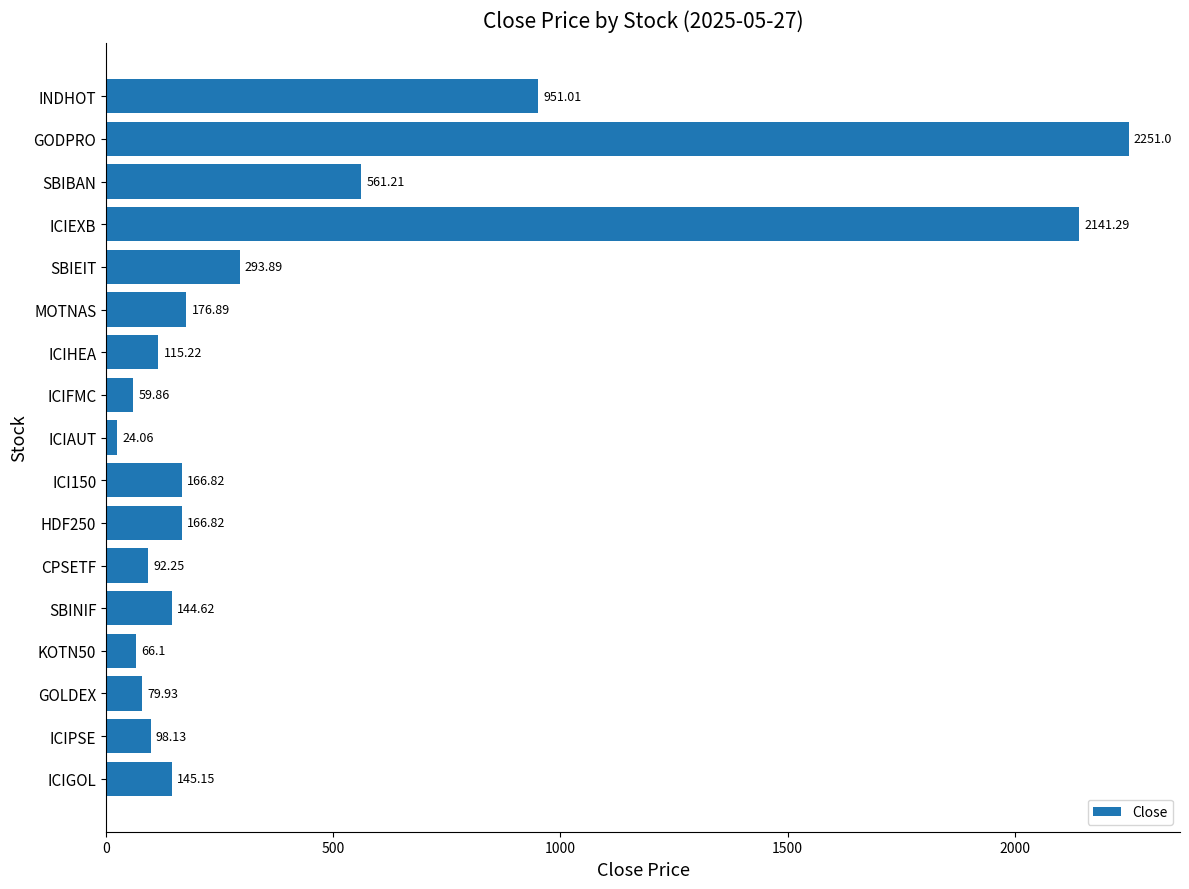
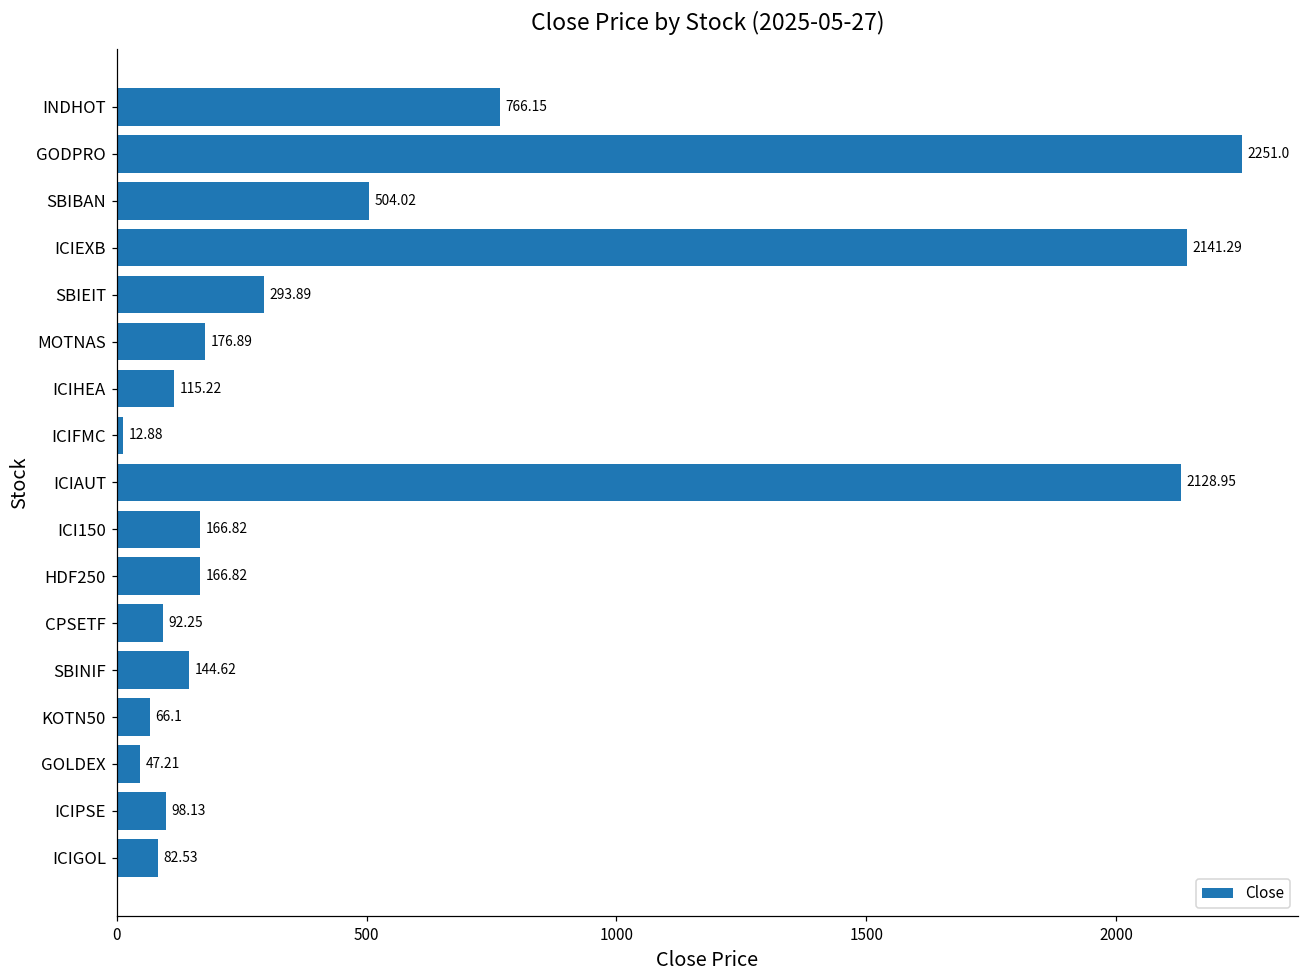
INDHOT: 951.01 -> 766.15
SBIBAN: 561.21 -> 504.02
ICIFMC: 59.86 -> 12.88
ICIAUT: 24.06 -> 2128.95
GOLDEX: 79.93 -> 47.21
ICIGOL: 145.15 -> 82.53
